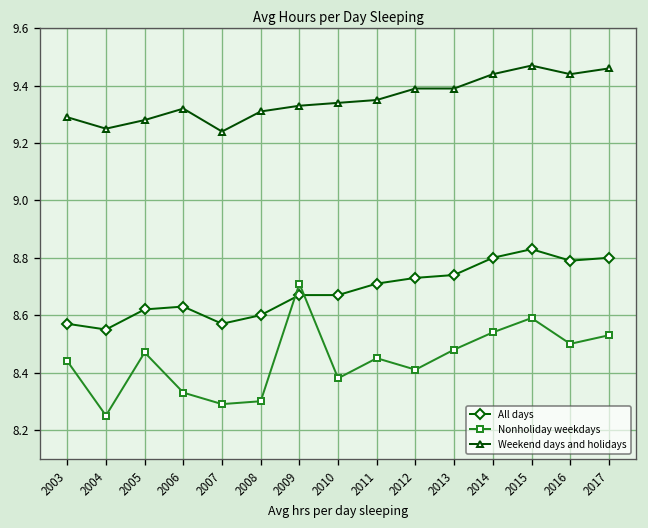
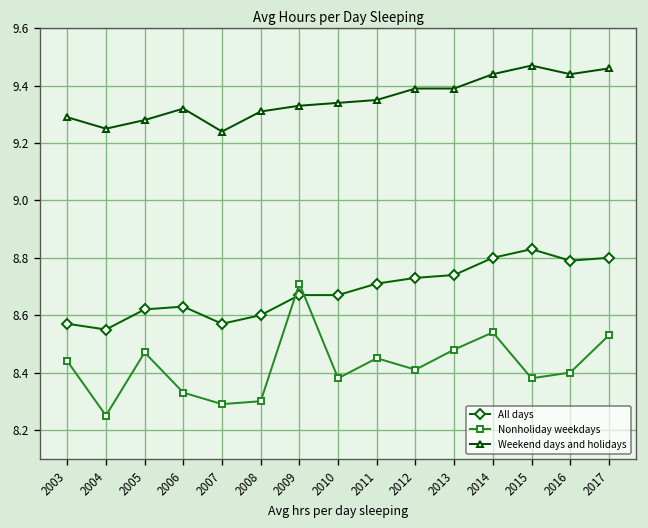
Nonholiday weekdays, 2015: 8.59 -> 8.38
Nonholiday weekdays, 2016: 8.5 -> 8.4
